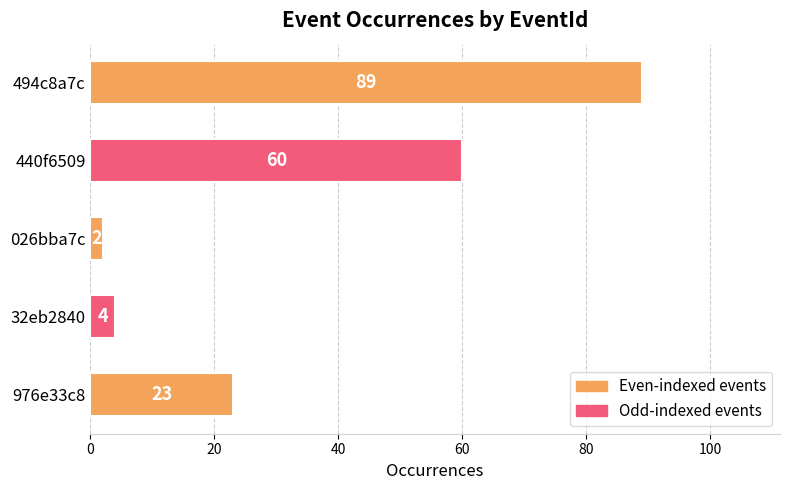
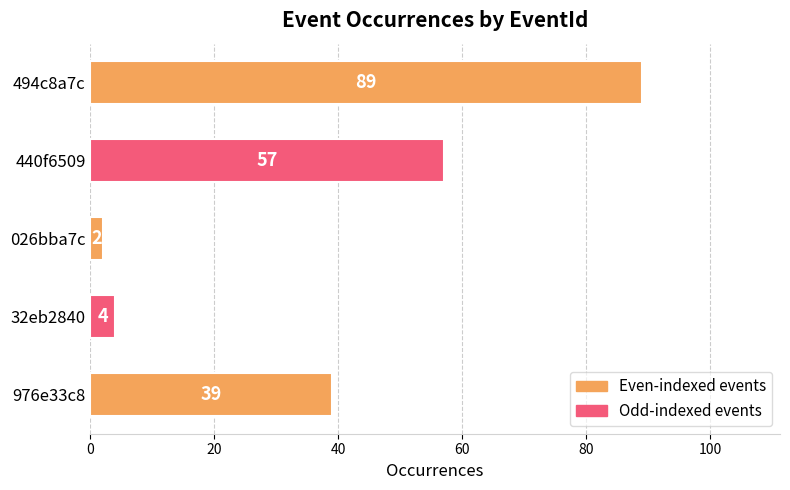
440f6509: 60 -> 57
976e33c8: 23 -> 39
